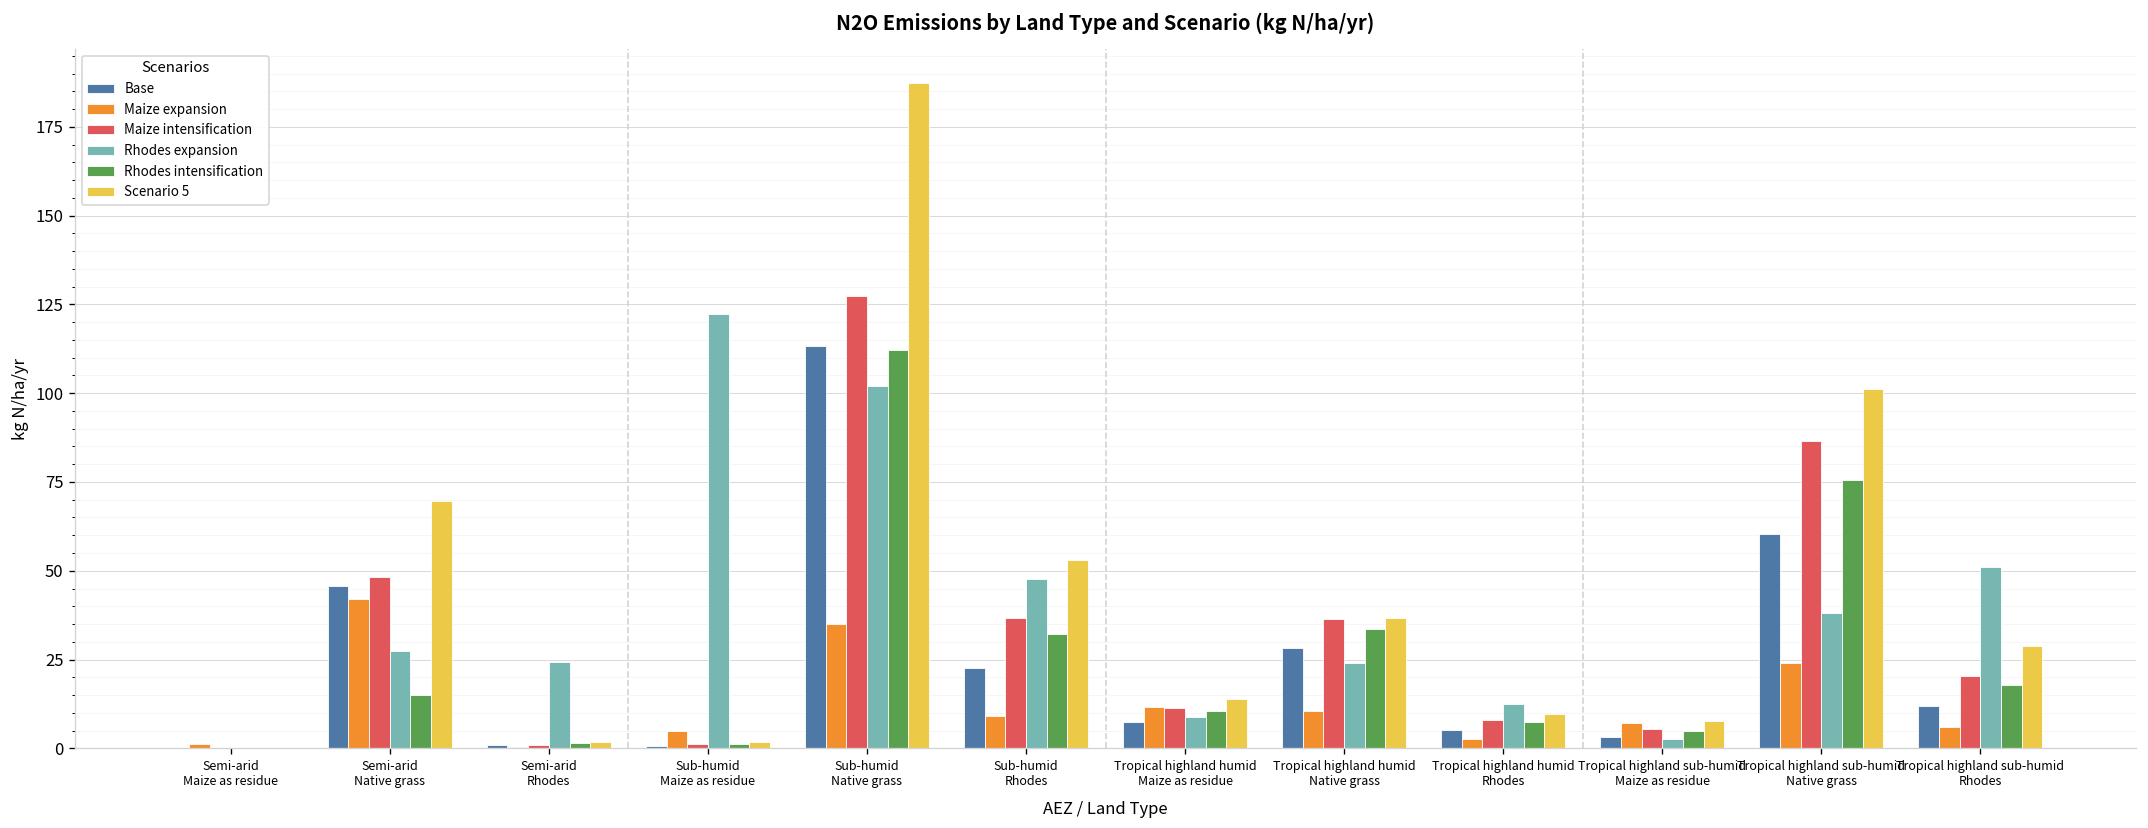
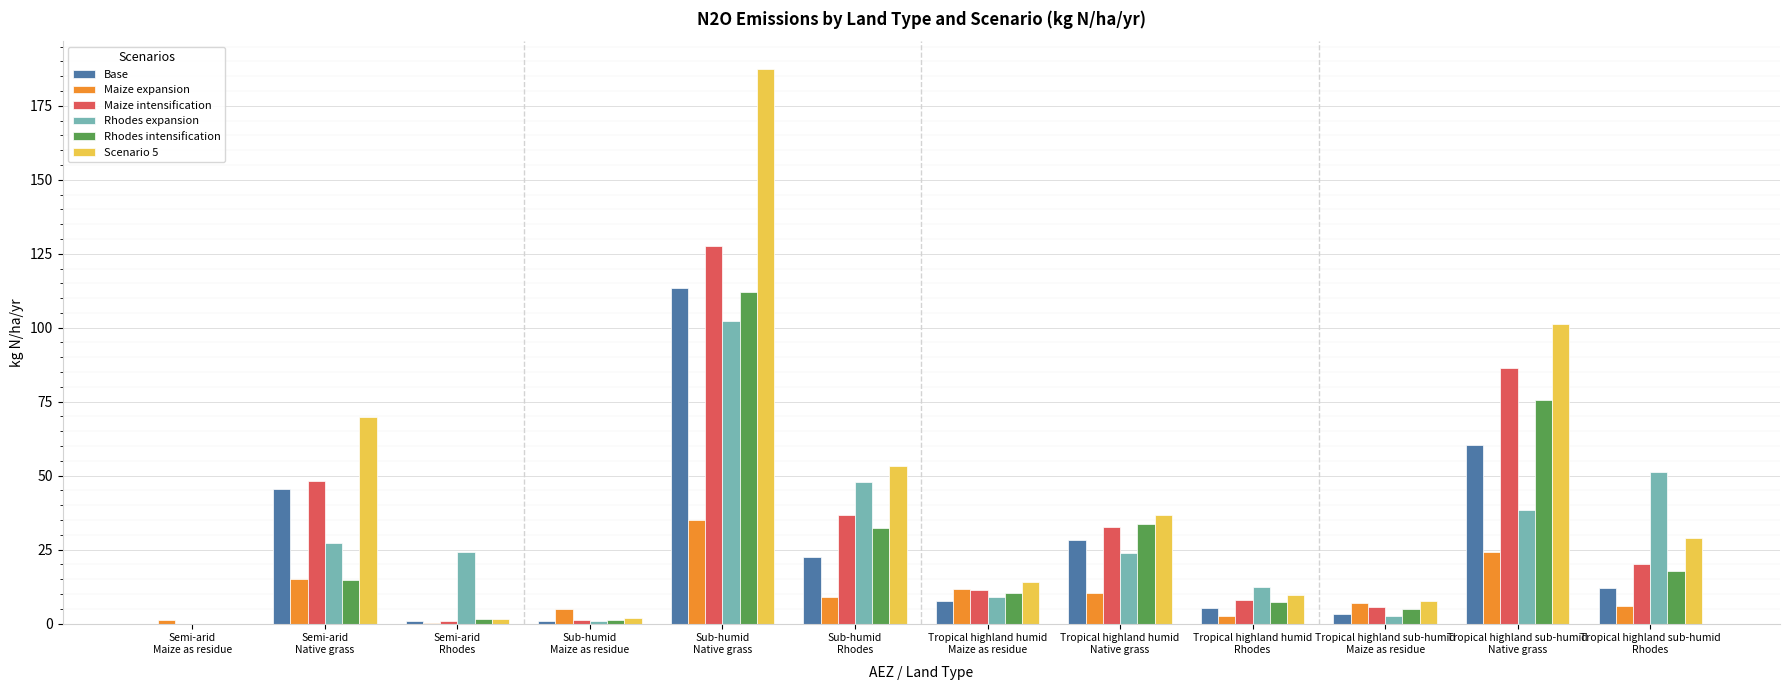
Maize expansion, Semi-arid Native grass: 42 -> 15
Rhodes expansion, Sub-humid Maize as residue: 122 -> 1
Maize intensification, Tropical highland humid Native grass: 36 -> 33
